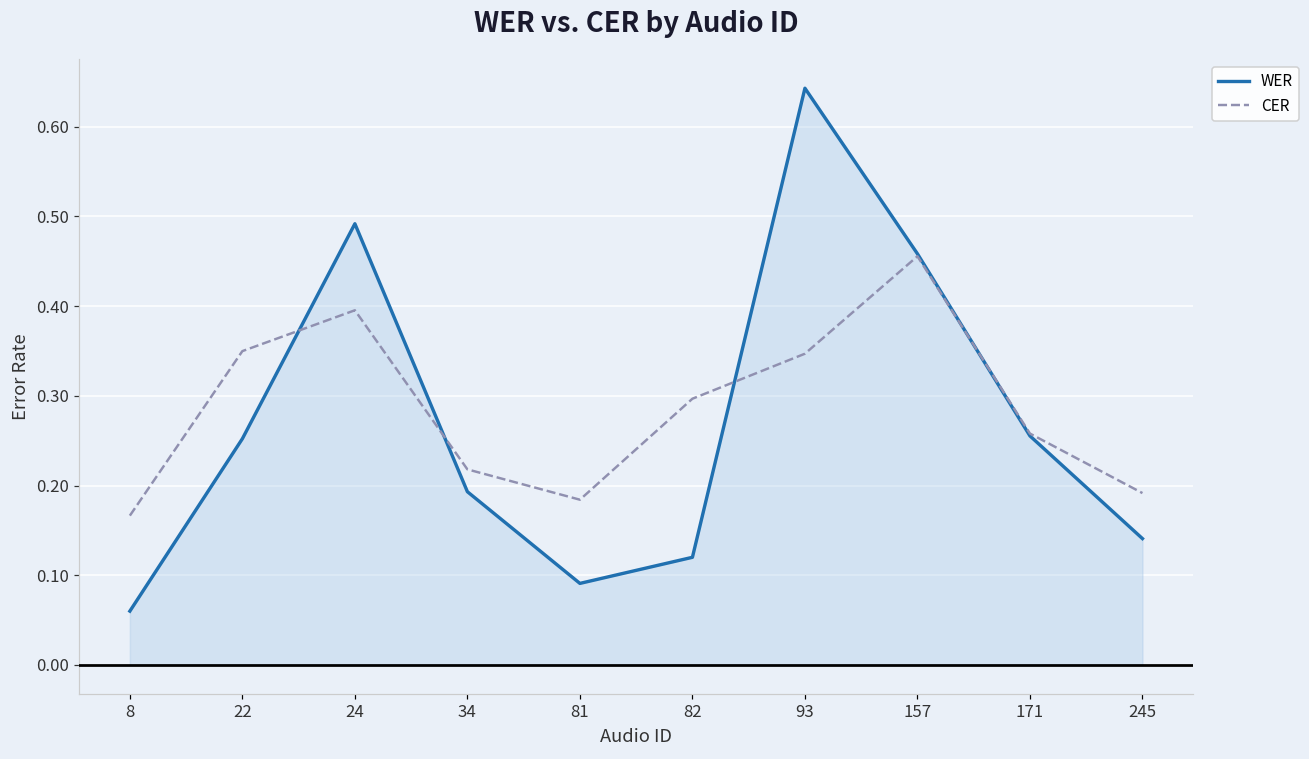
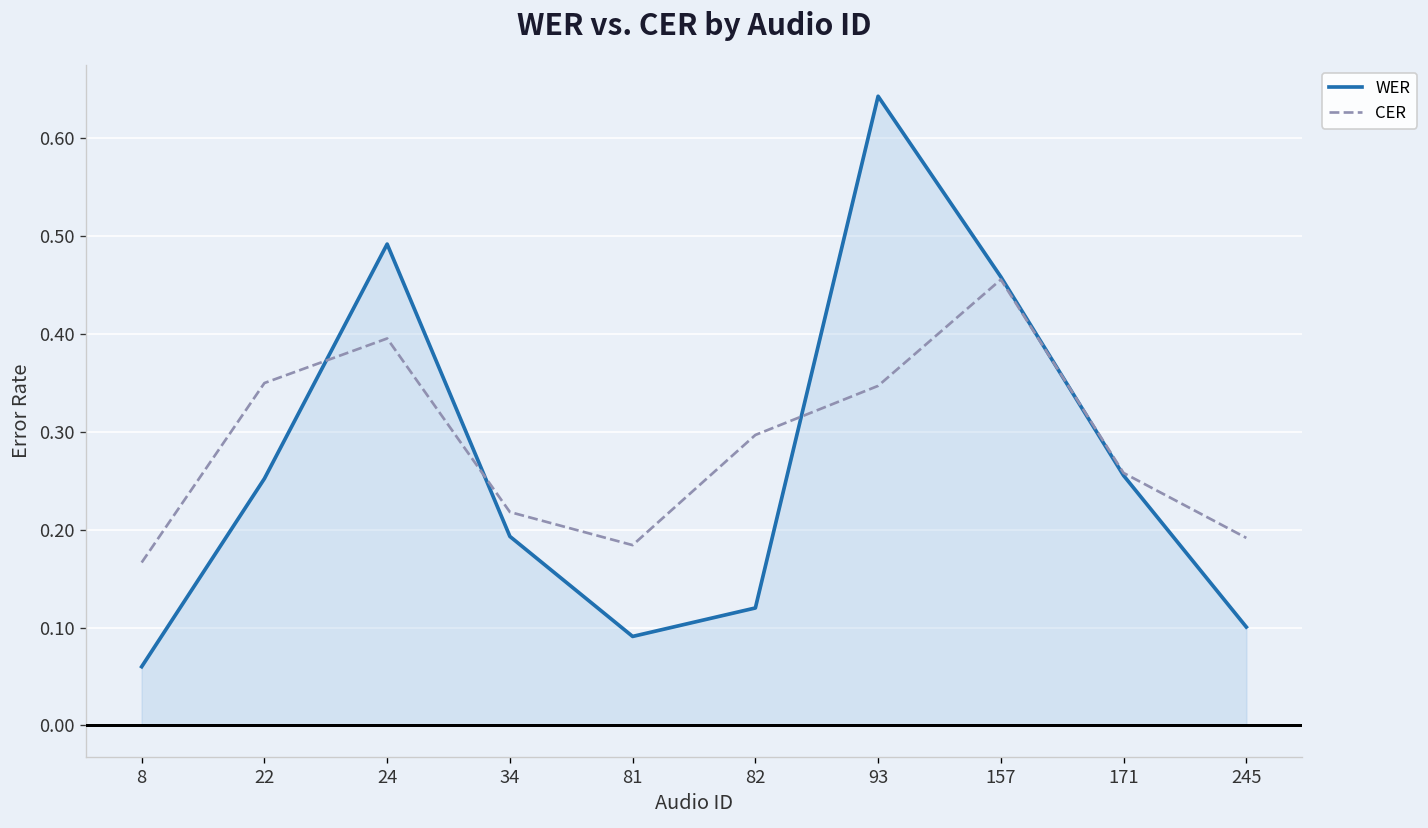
WER, 245: 0.14 -> 0.10
